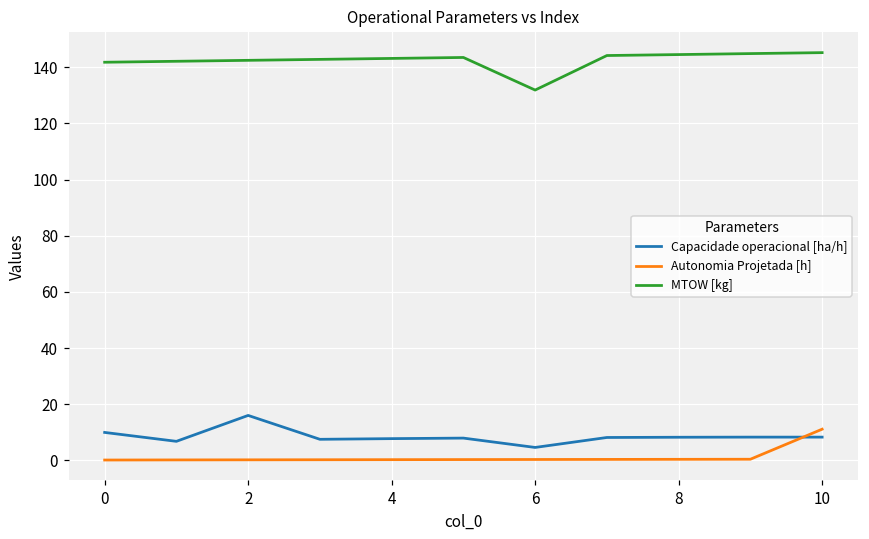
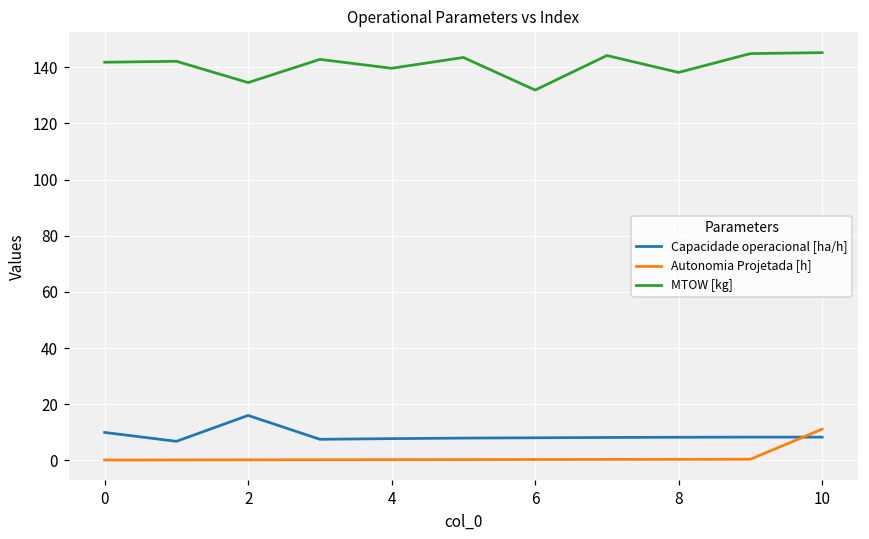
MTOW [kg], 2: 142 -> 135
MTOW [kg], 4: 143 -> 140
Capacidade operacional [ha/h], 6: 5 -> 8
MTOW [kg], 8: 145 -> 138
